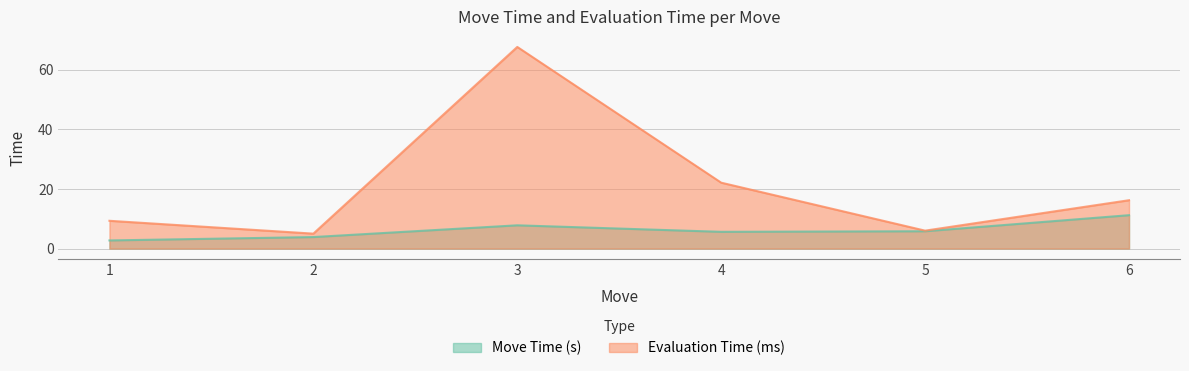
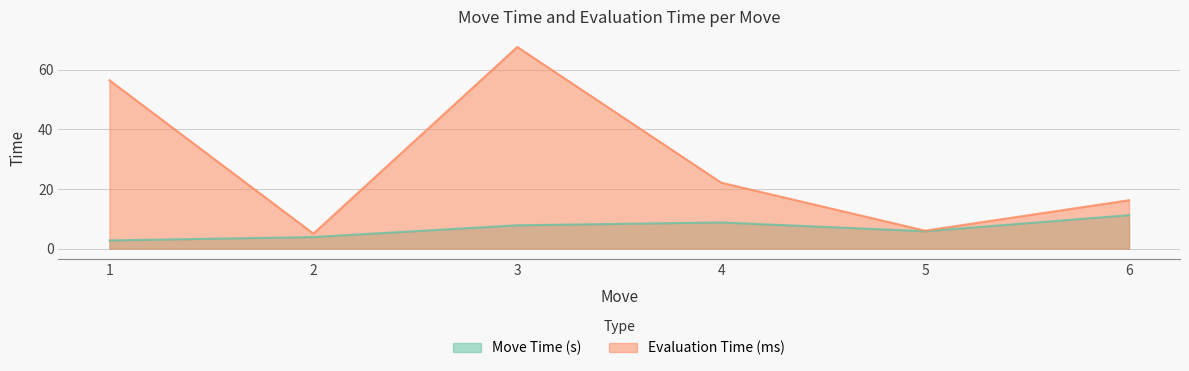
Evaluation Time (ms), 1: 9 -> 56
Move Time (s), 4: 6 -> 9
